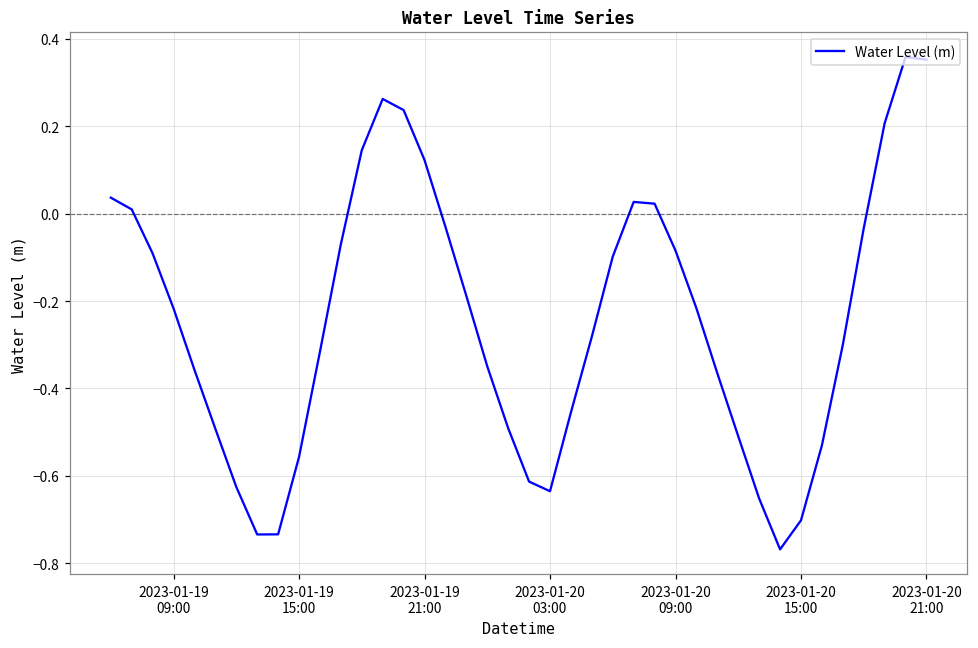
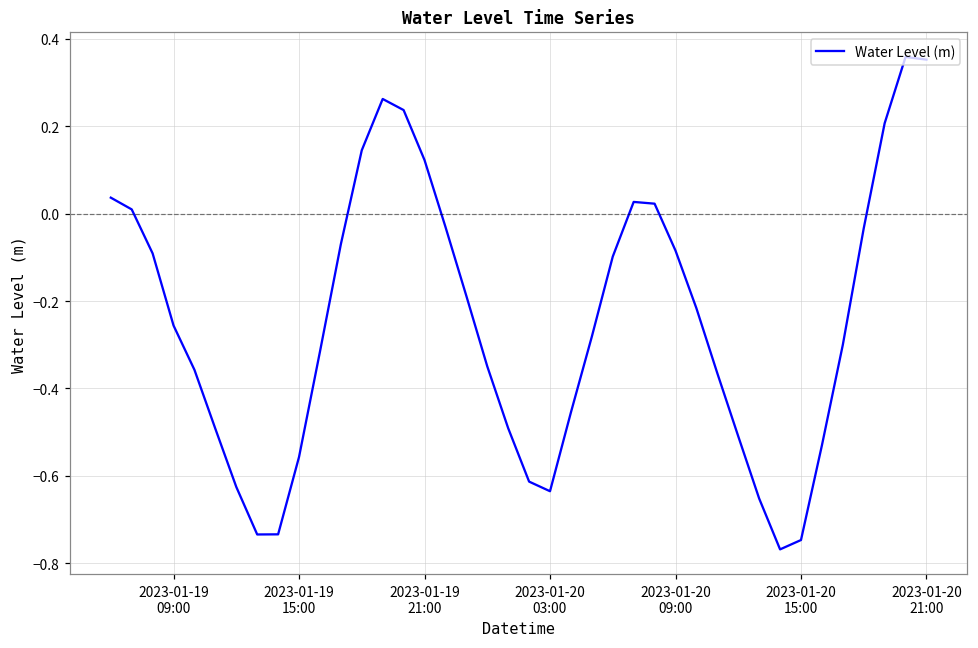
2023-01-19 09:00: -0.22 -> -0.26
2023-01-20 15:00: -0.70 -> -0.75
